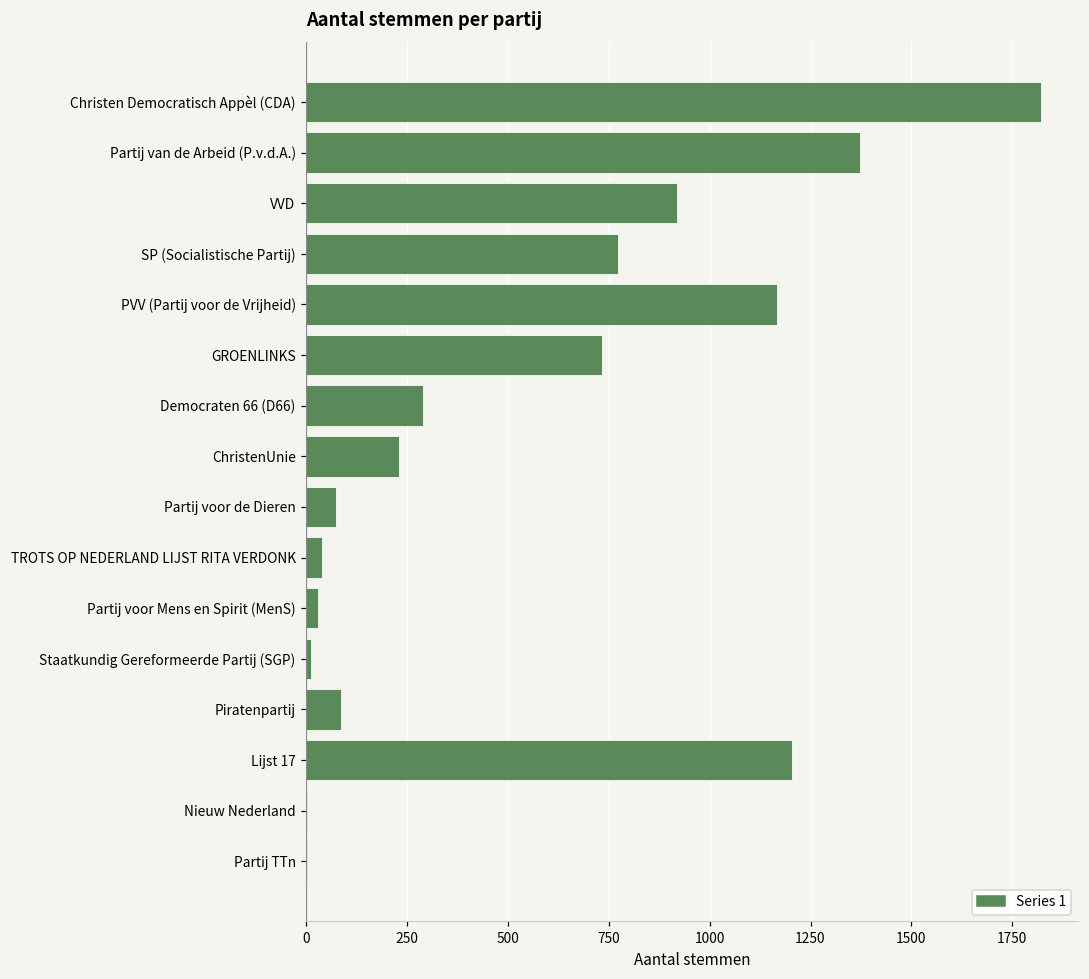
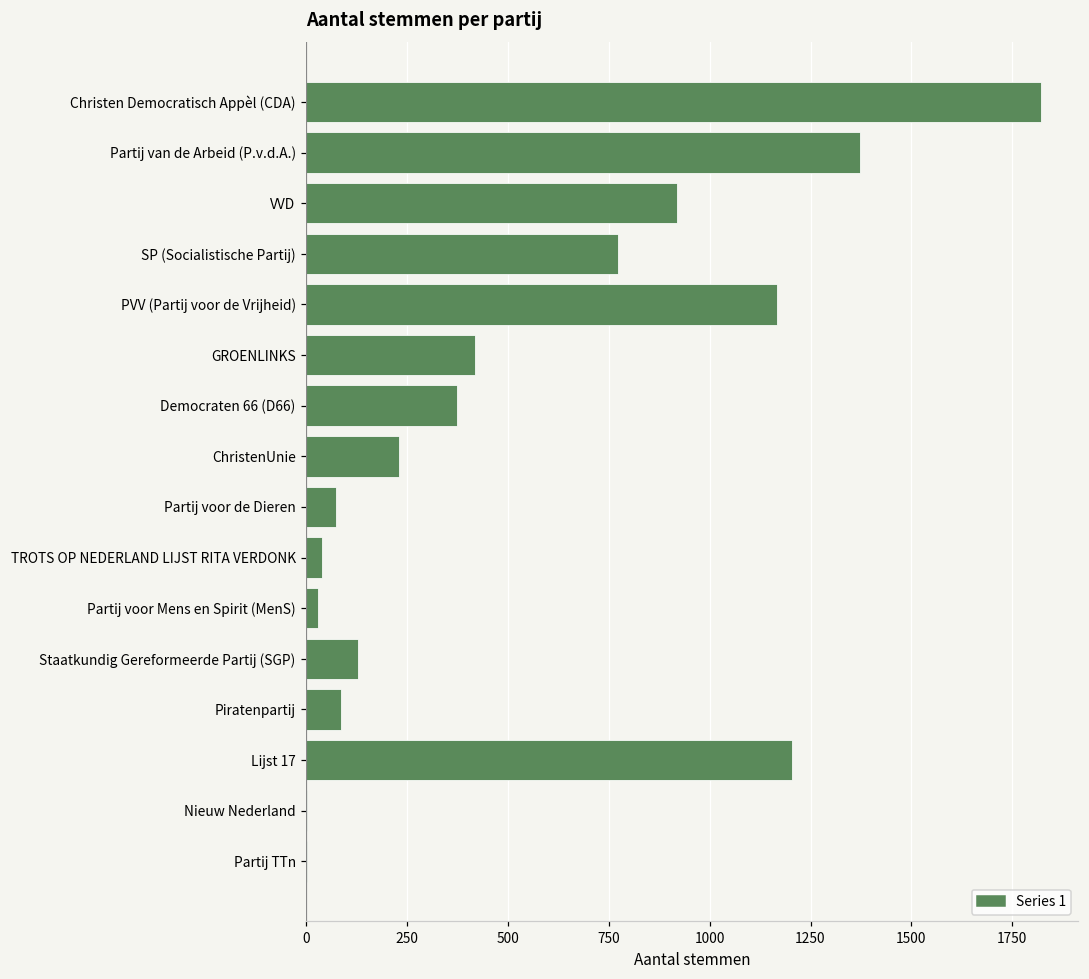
GROENLINKS: 730 -> 420
Democraten 66 (D66): 290 -> 370
Staatkundig Gereformeerde Partij (SGP): 10 -> 130
